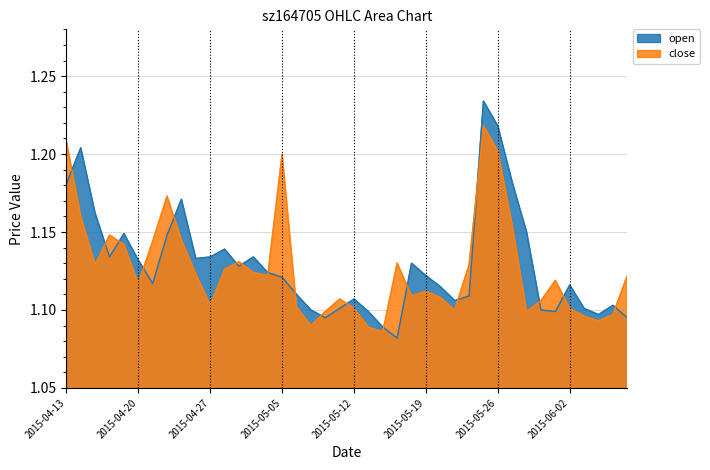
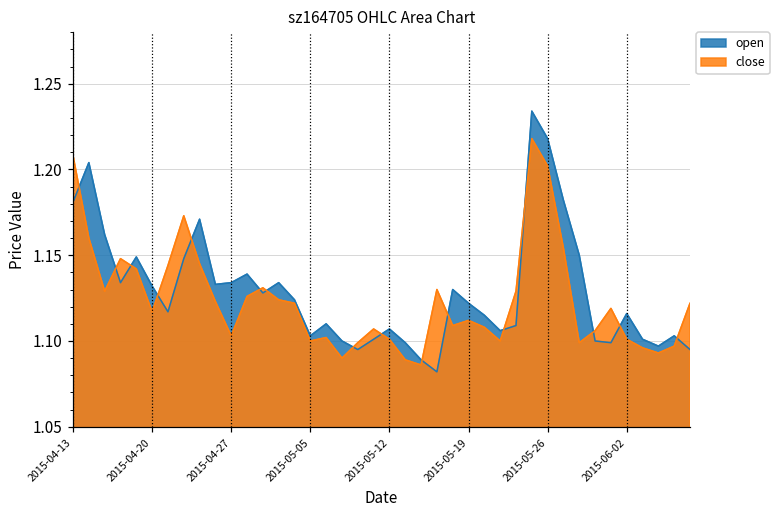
open, 2015-05-05: 1.121 -> 1.103
close, 2015-05-05: 1.2 -> 1.1
